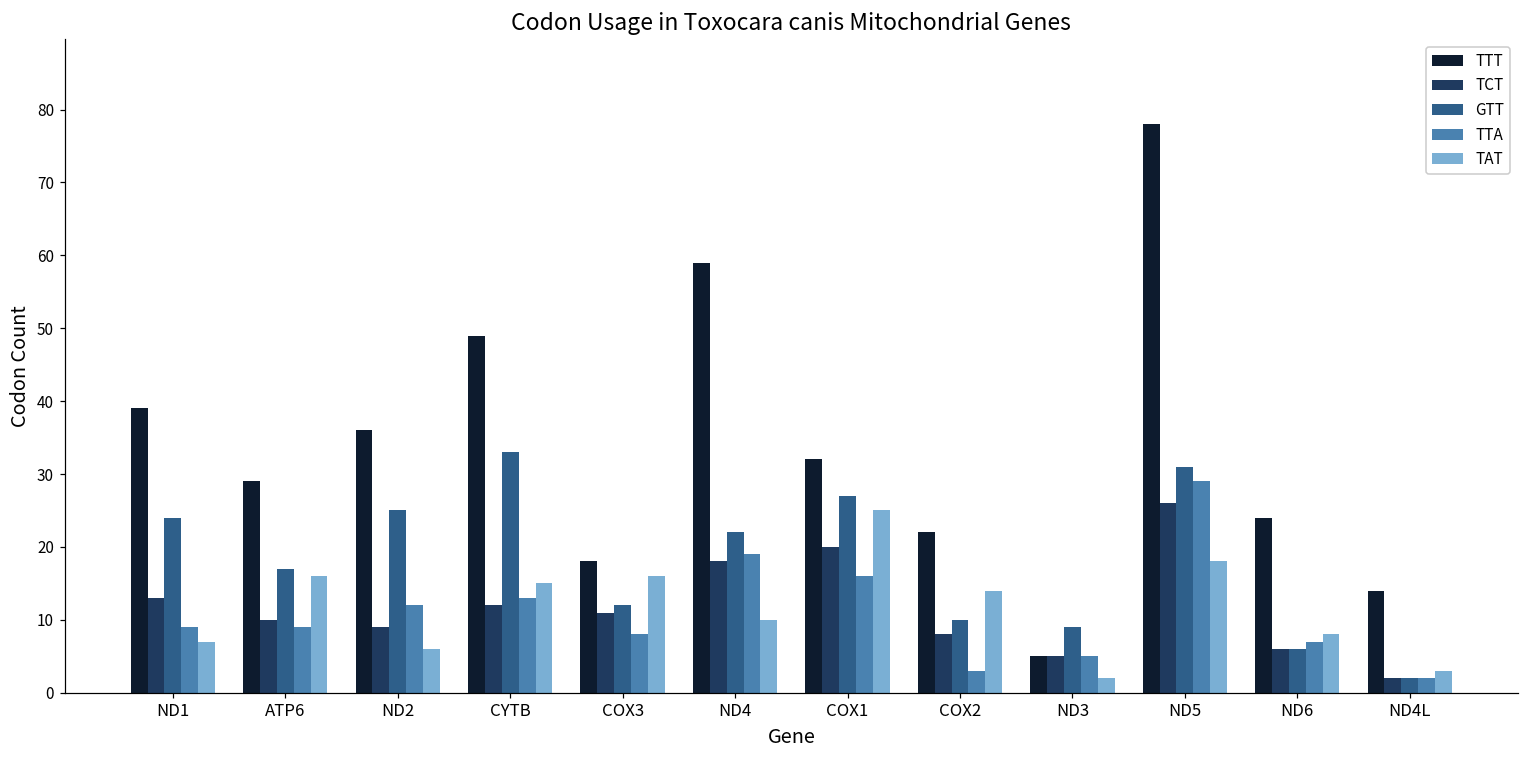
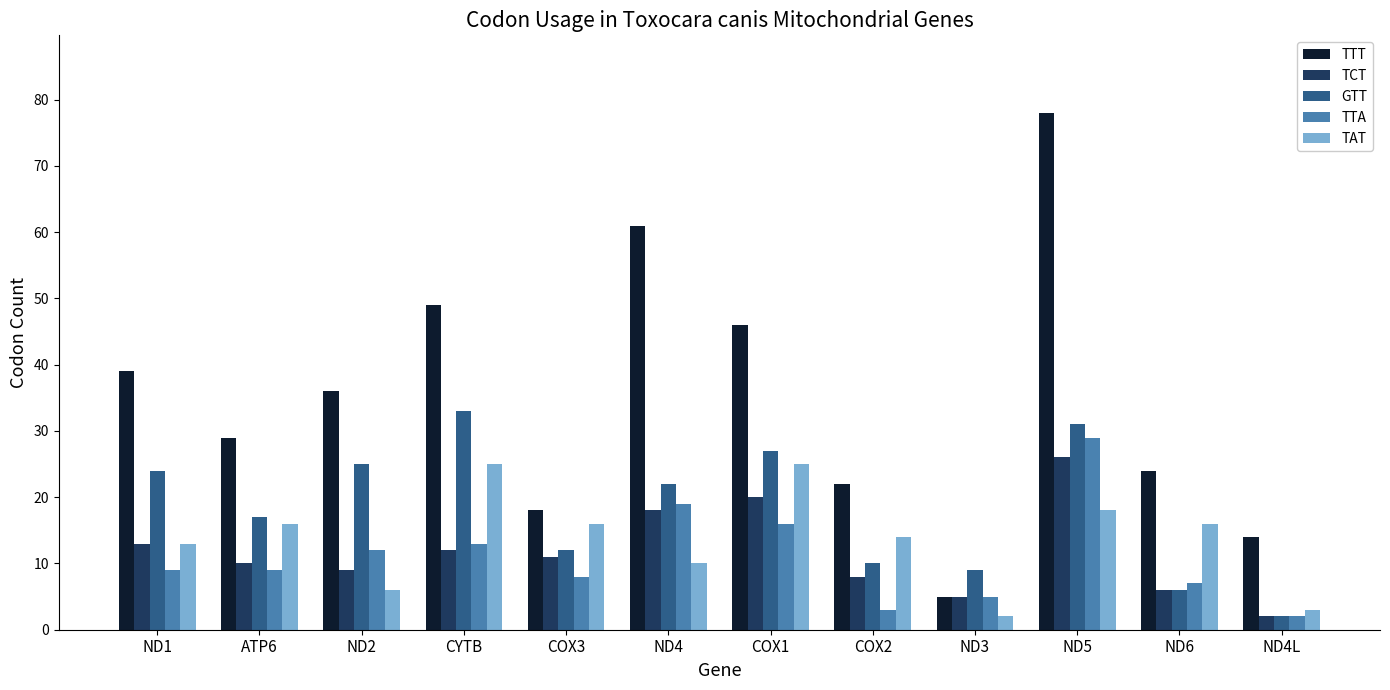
TAT, ND1: 7 -> 13
TAT, CYTB: 15 -> 25
TTT, ND4: 59 -> 61
TTT, COX1: 32 -> 46
TAT, ND6: 8 -> 16
